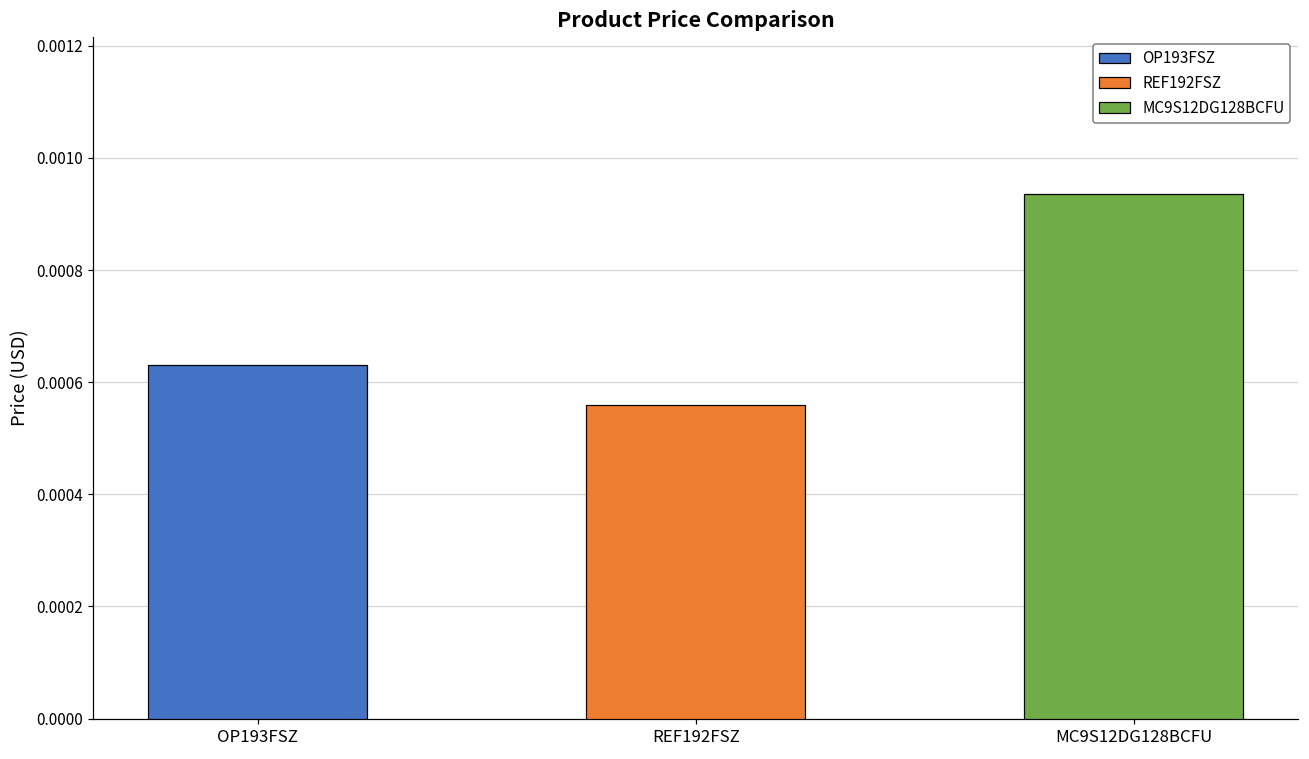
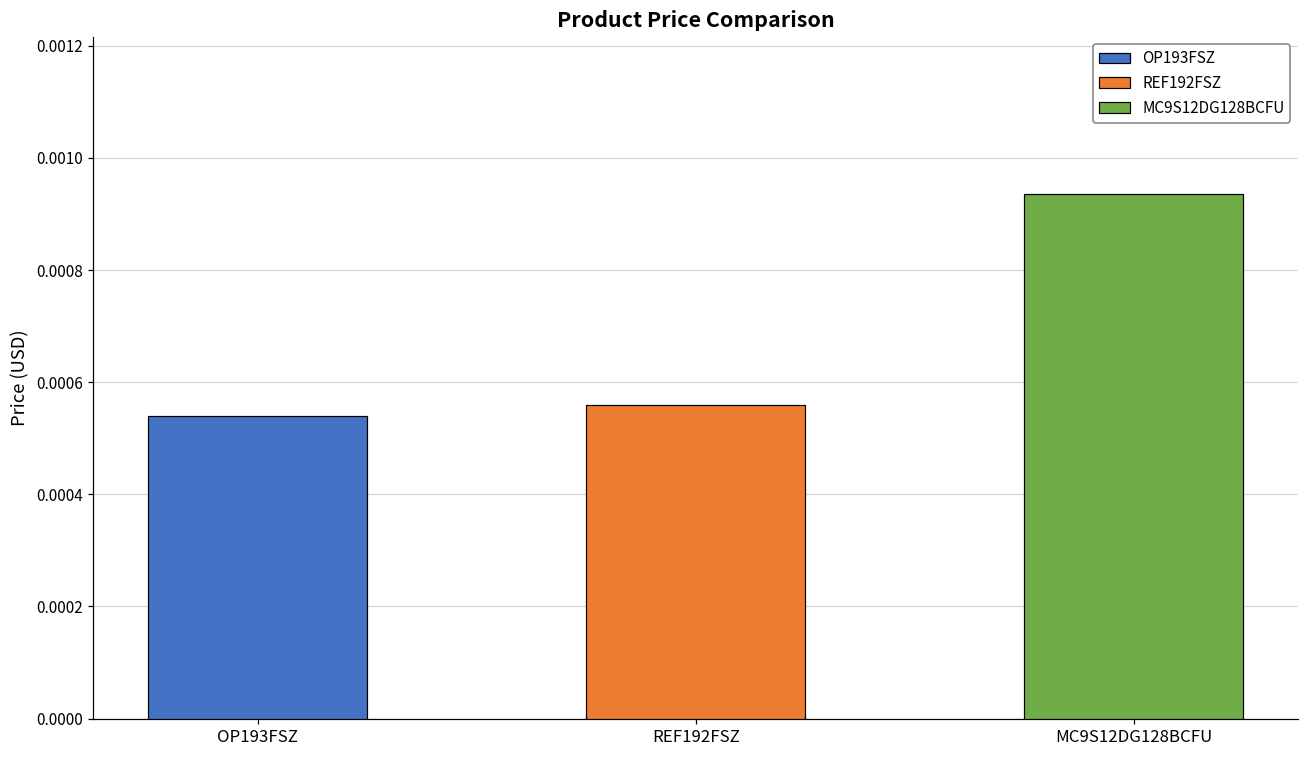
OP193FSZ: 0.00063 -> 0.00054
